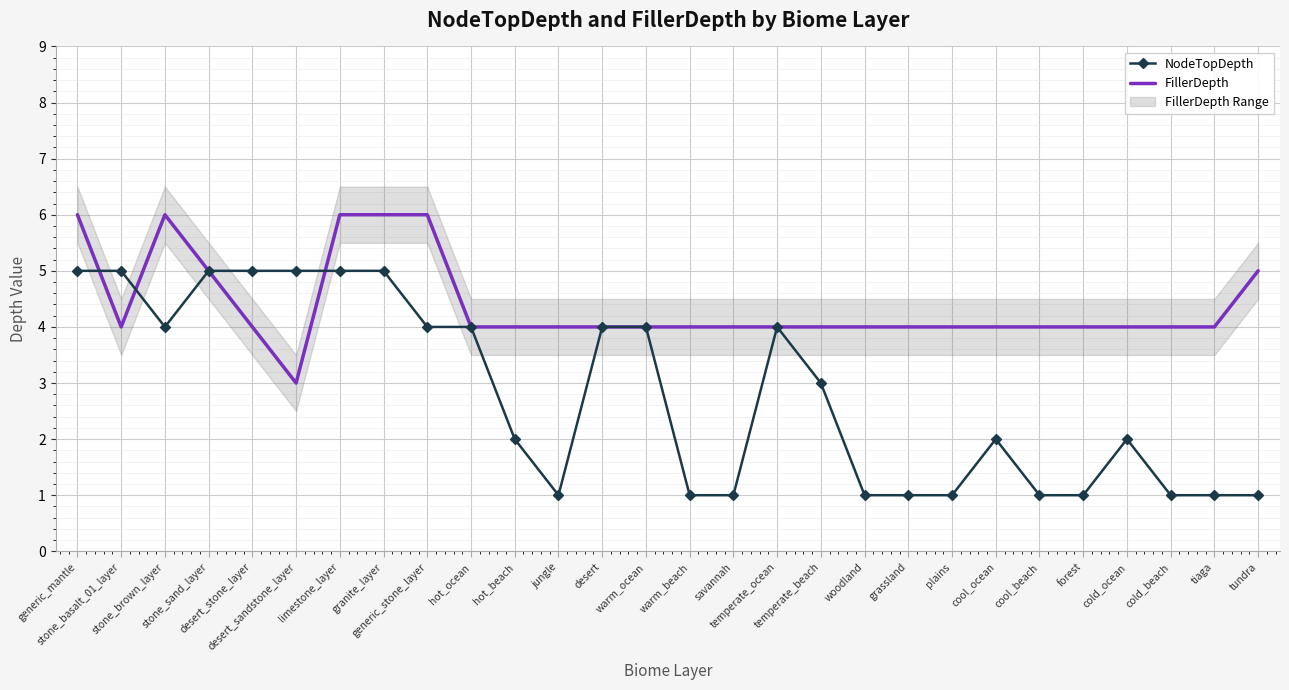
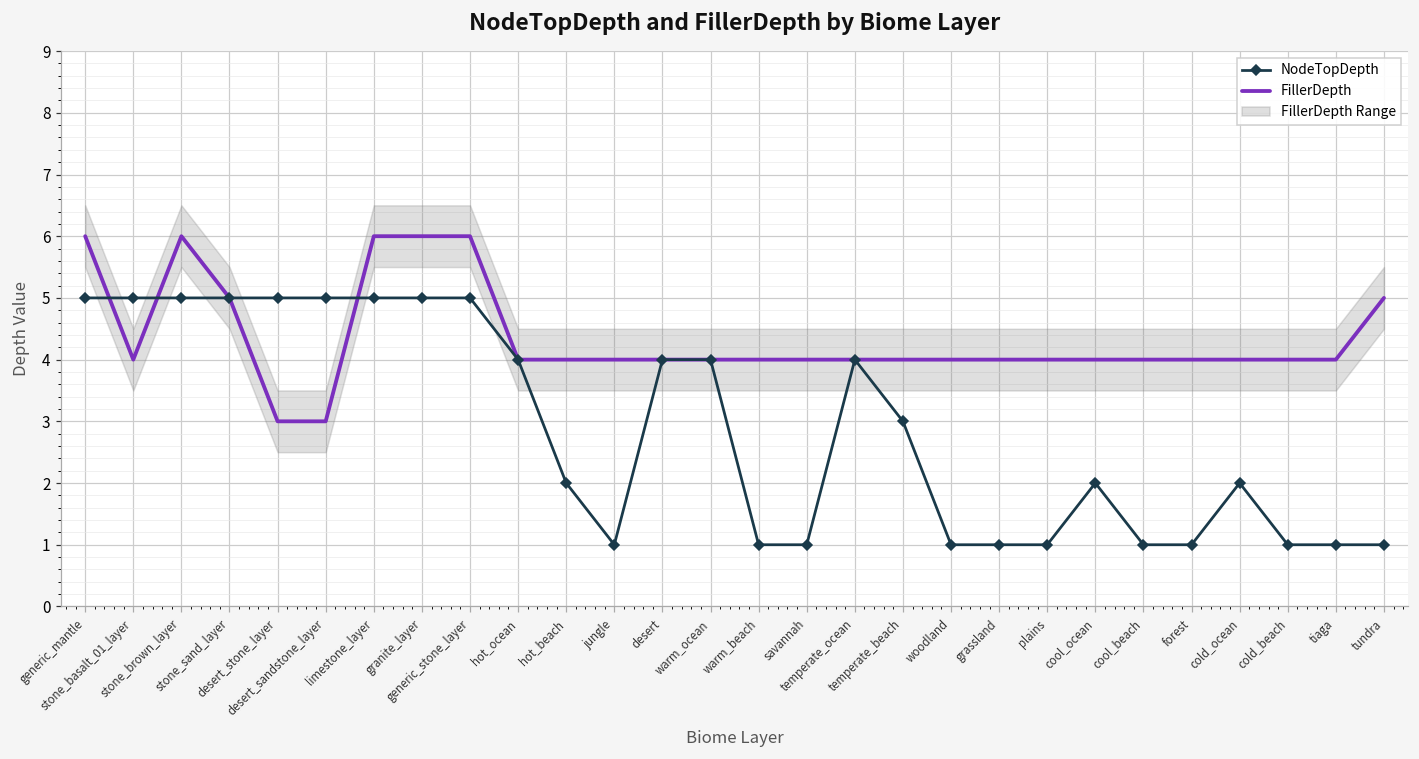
NodeTopDepth, stone_brown_layer: 4 -> 5
FillerDepth, desert_stone_layer: 4 -> 3
NodeTopDepth, generic_stone_layer: 4 -> 5
